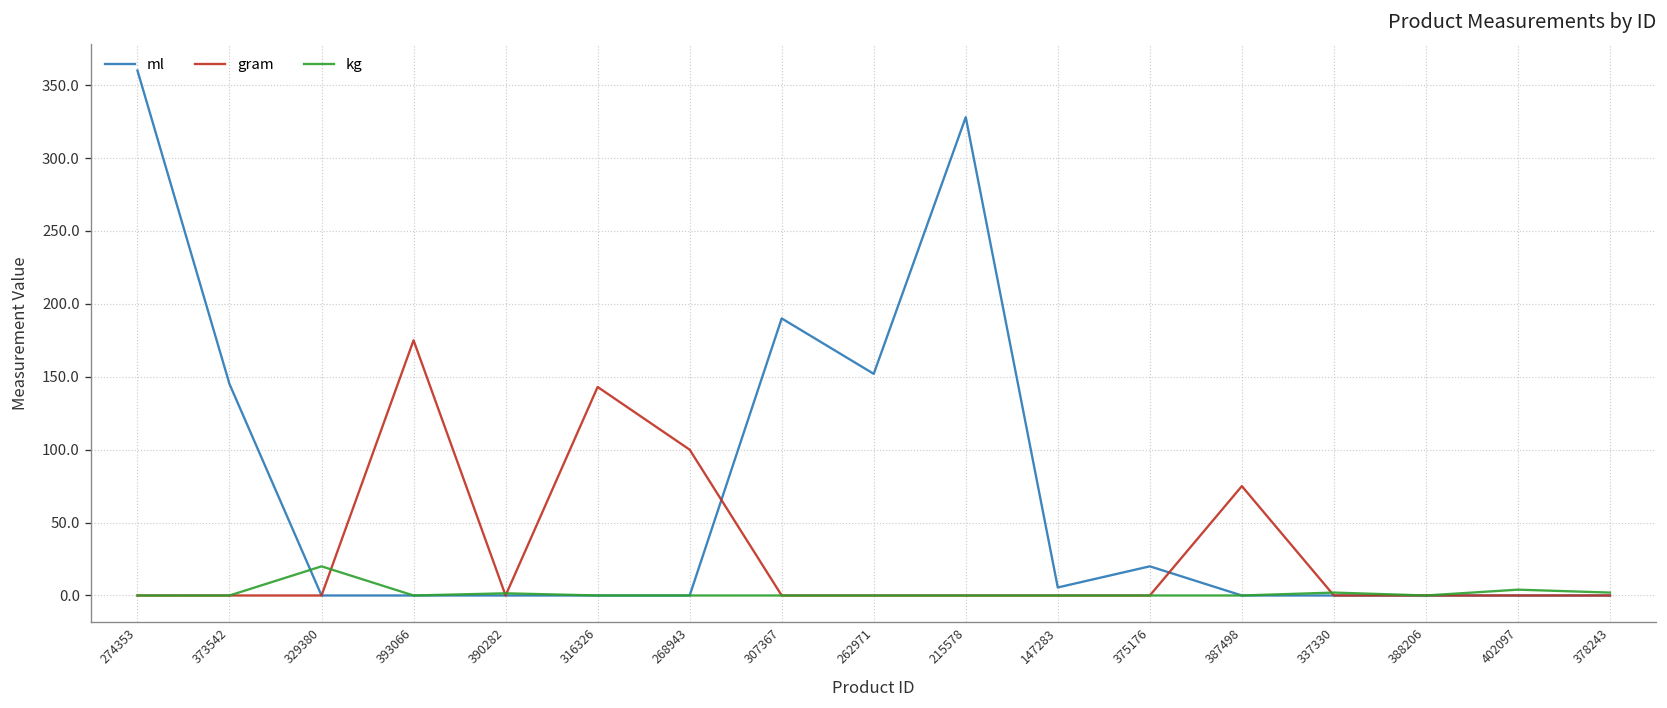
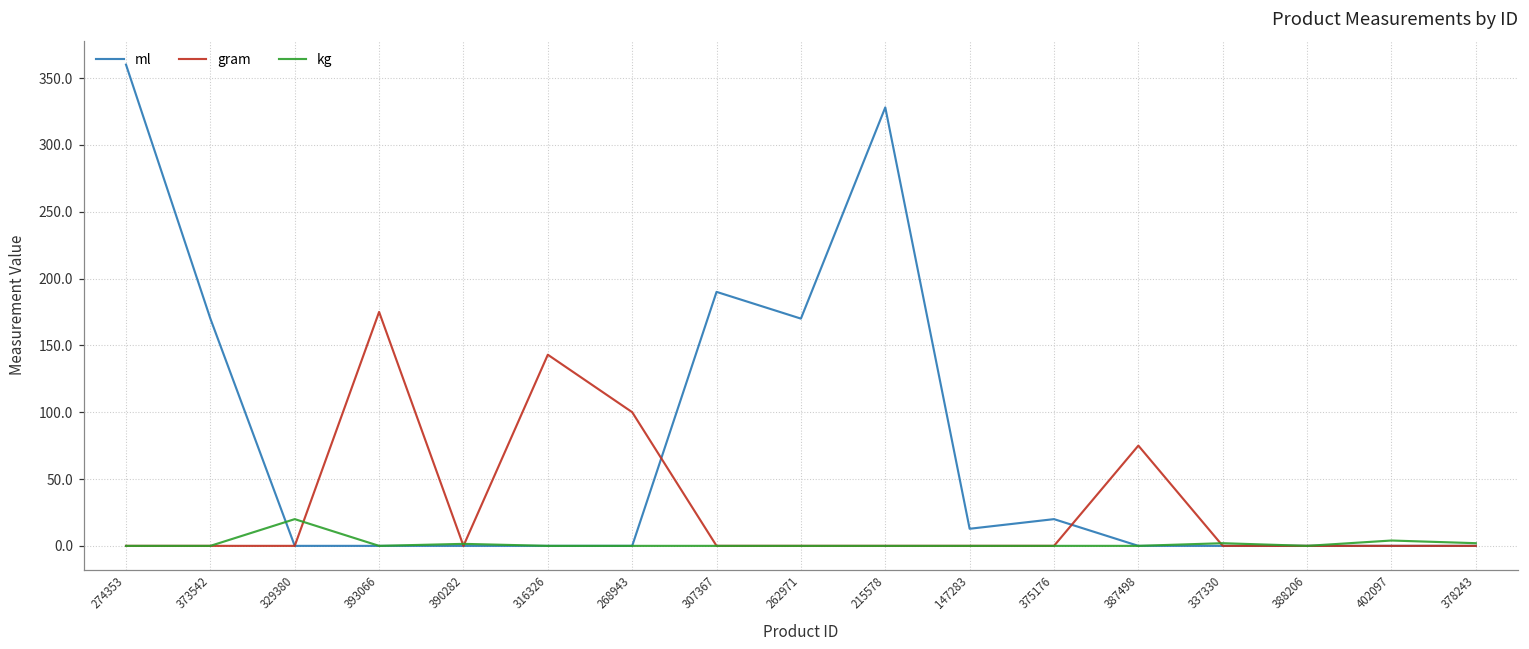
ml, 373542: 145 -> 170
ml, 262971: 152 -> 170
ml, 147283: 6 -> 13
